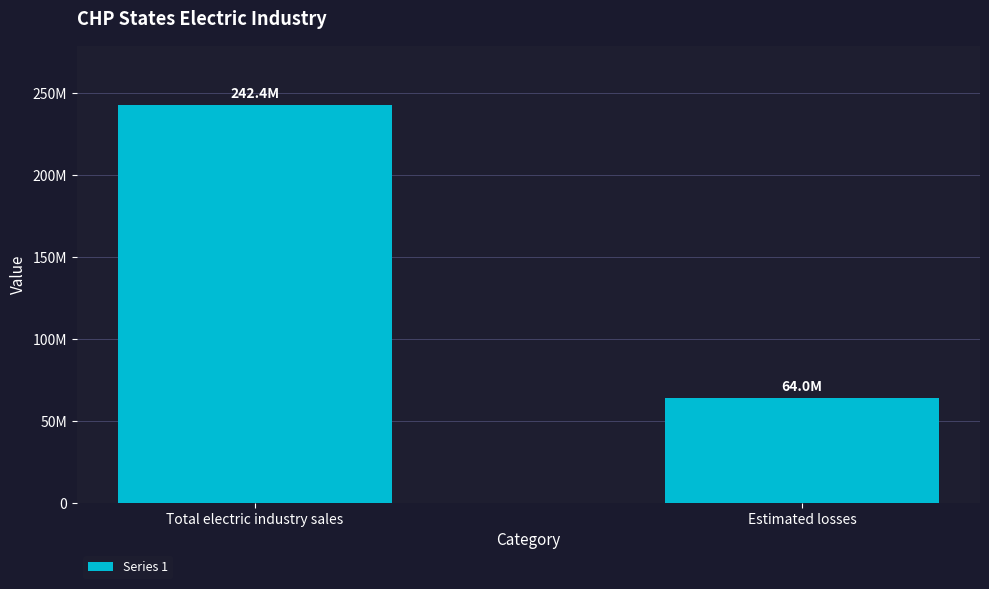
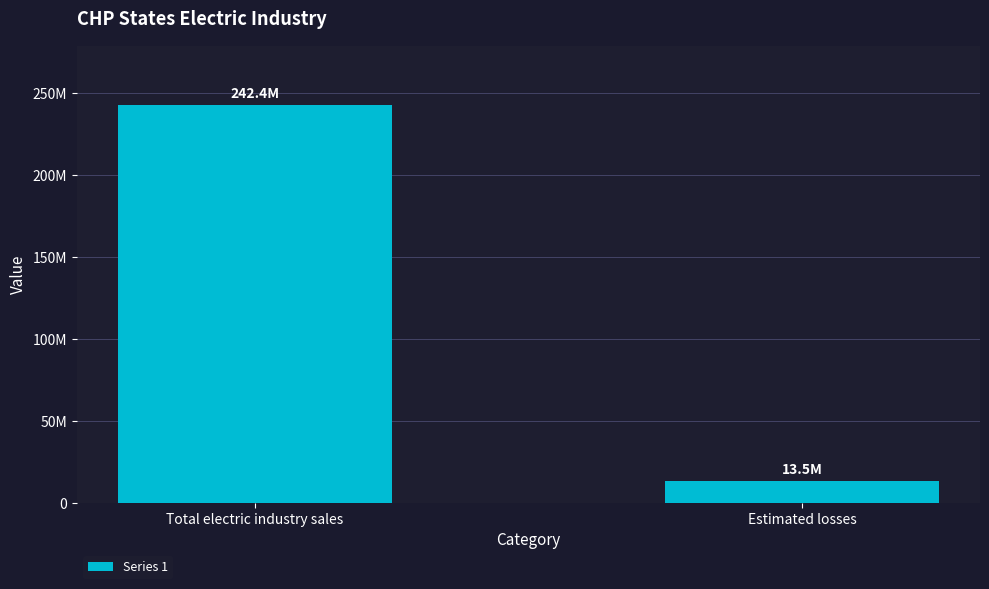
Estimated losses: 64.0M -> 13.5M
